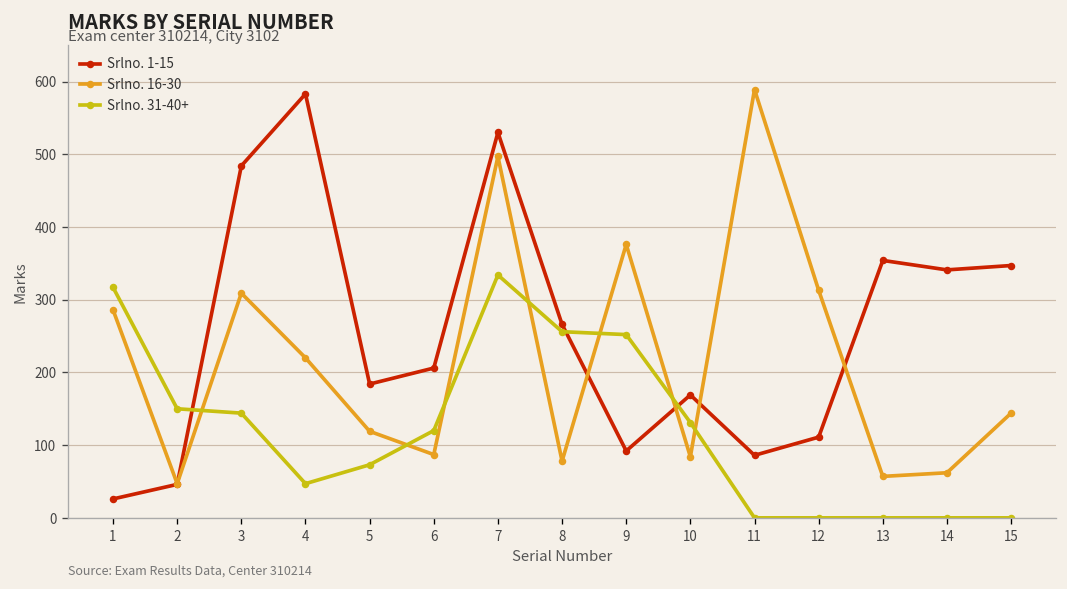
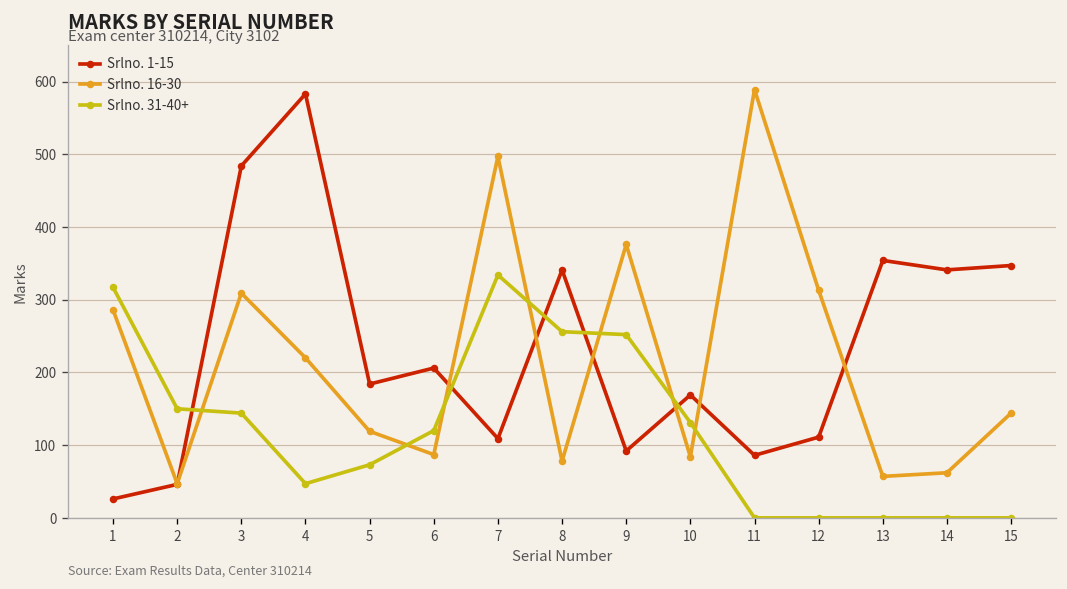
Srlno. 1-15, 7: 530 -> 110
Srlno. 1-15, 8: 270 -> 340
